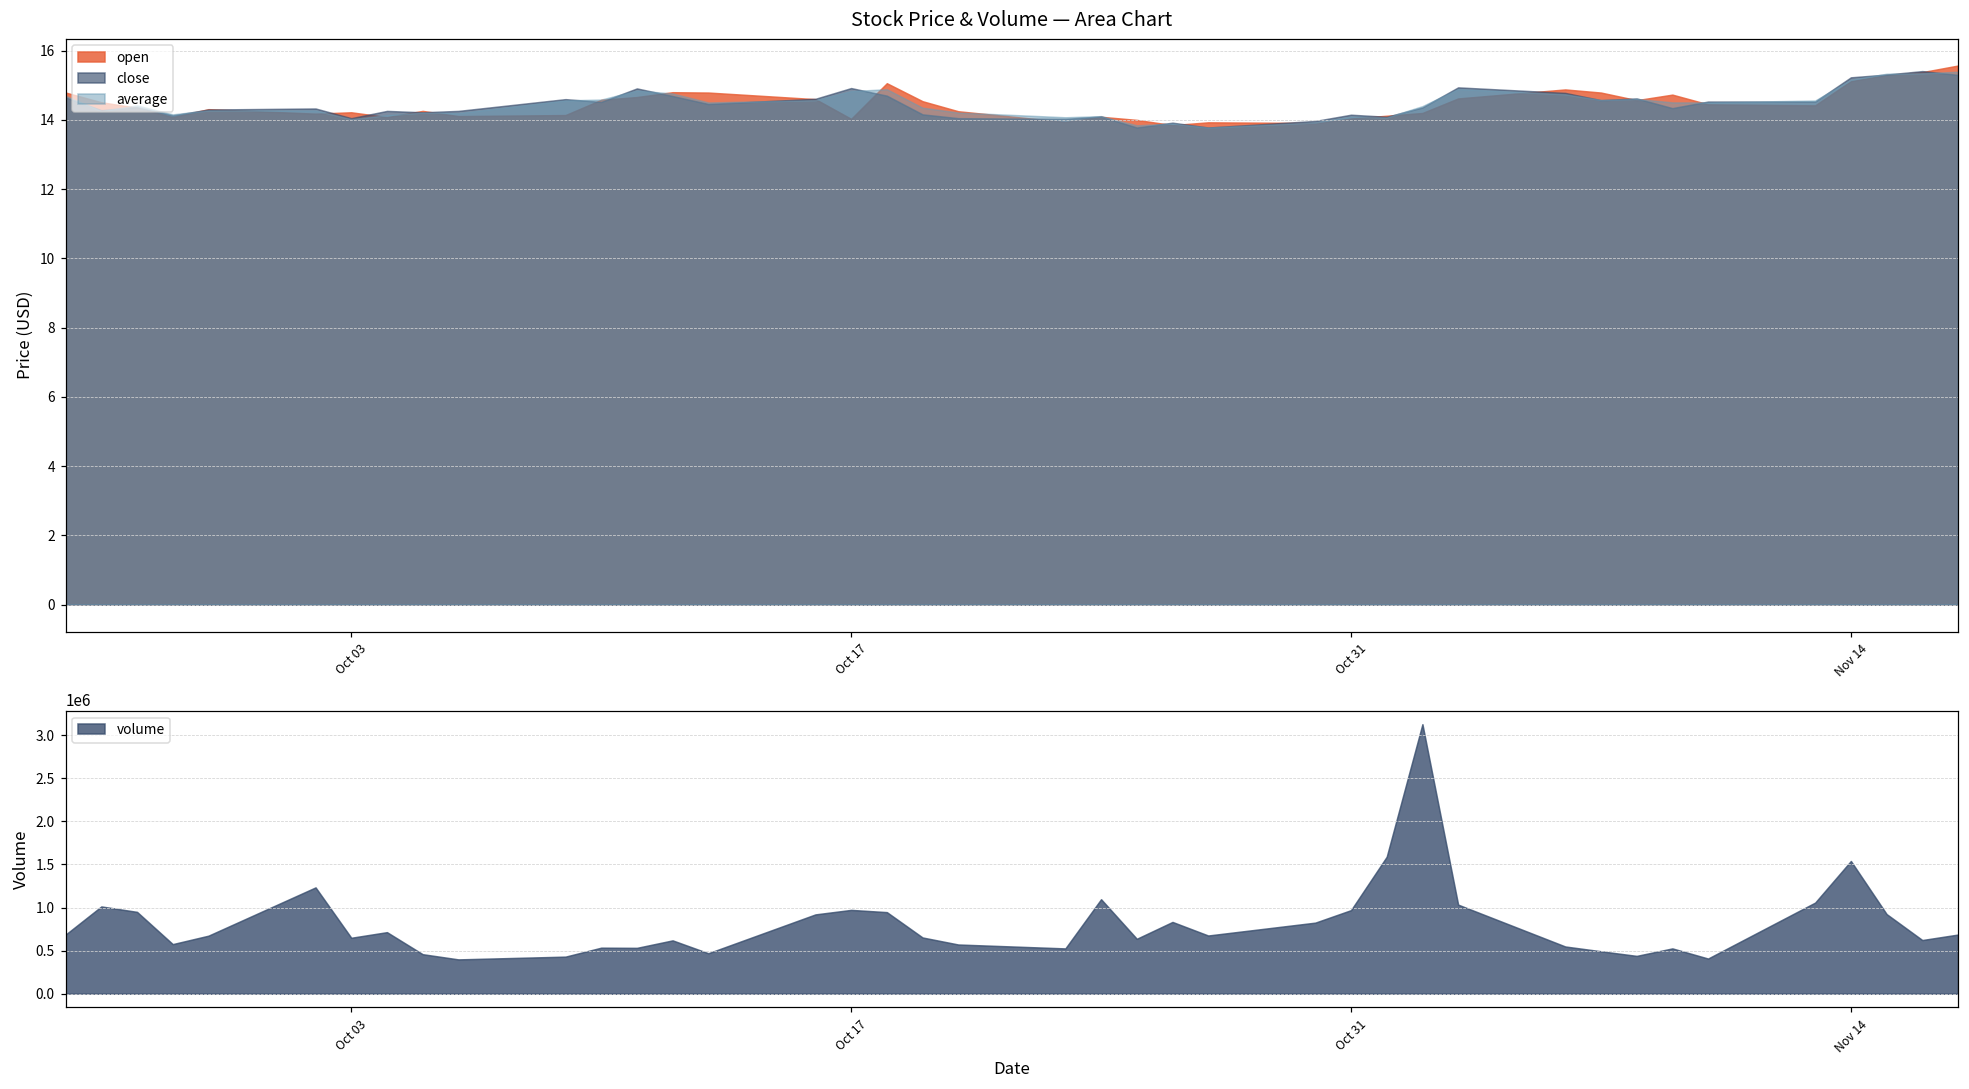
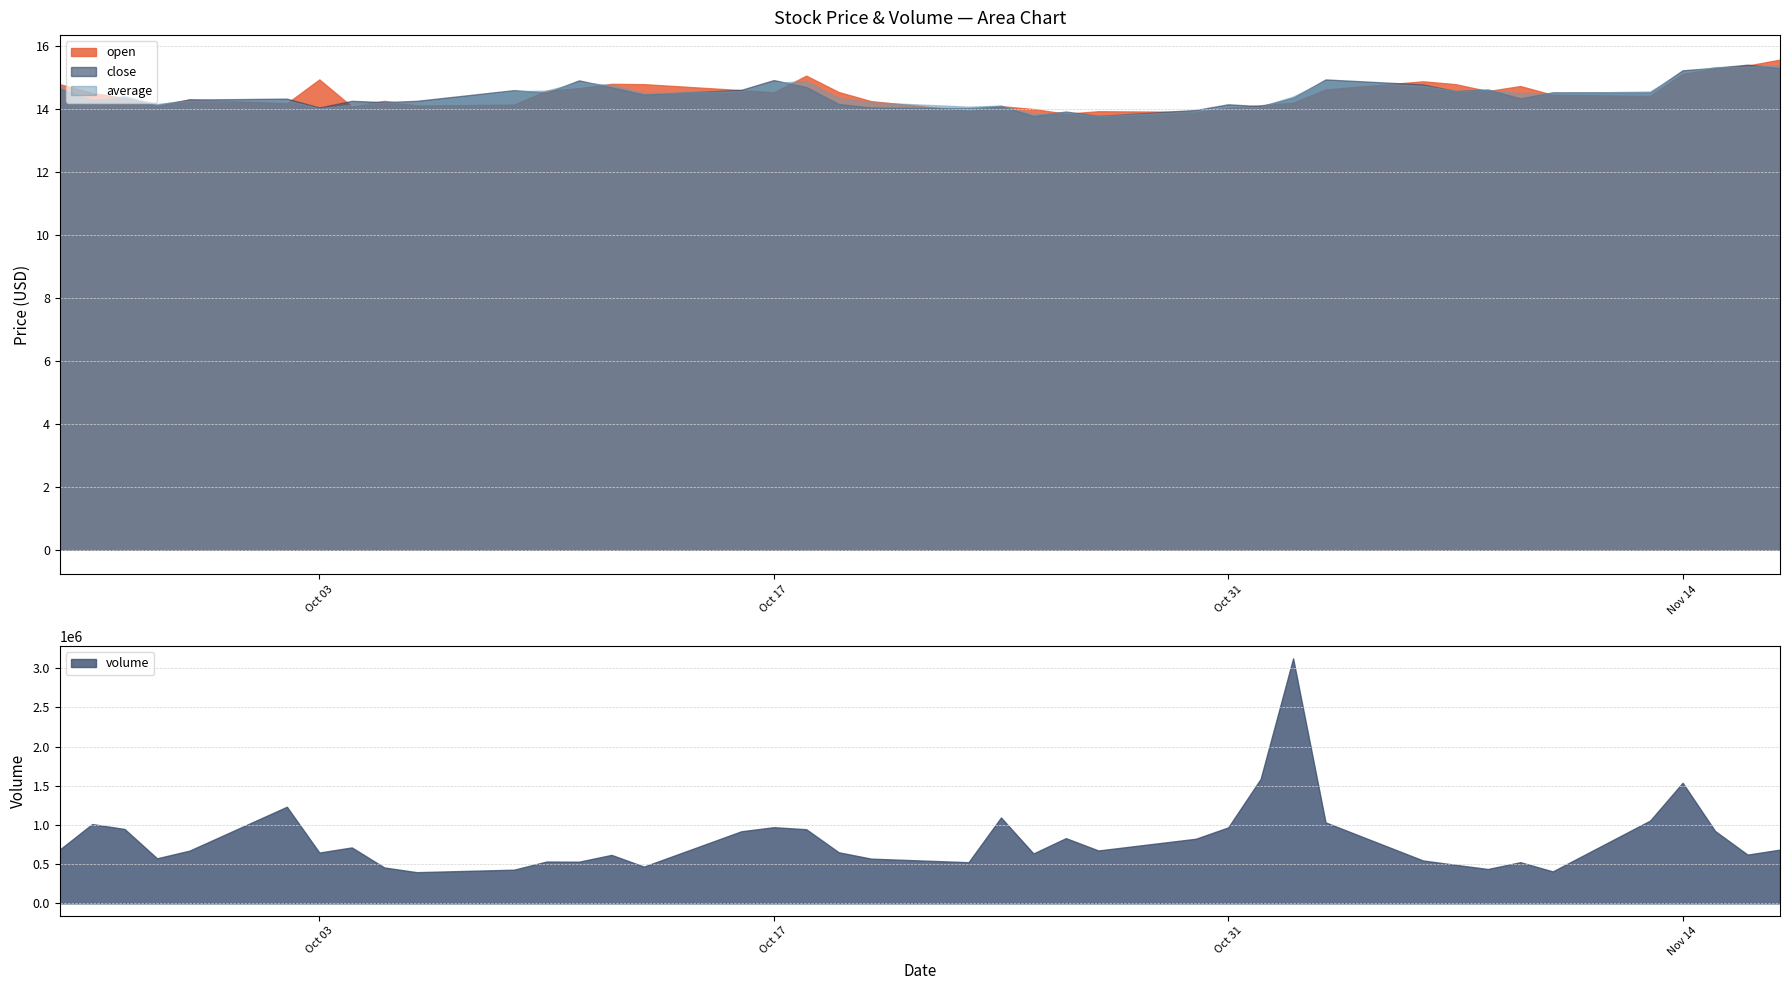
Stock Price & Volume — Area Chart, open, Oct 03: 14.2 -> 14.9
Stock Price & Volume — Area Chart, open, Oct 17: 14.0 -> 14.5
